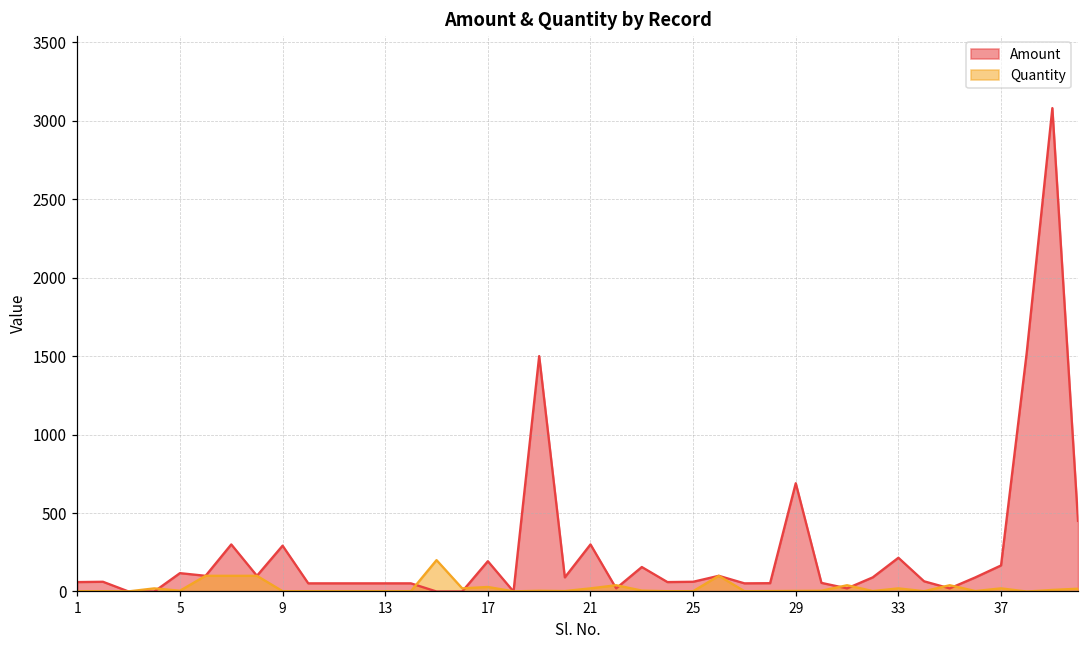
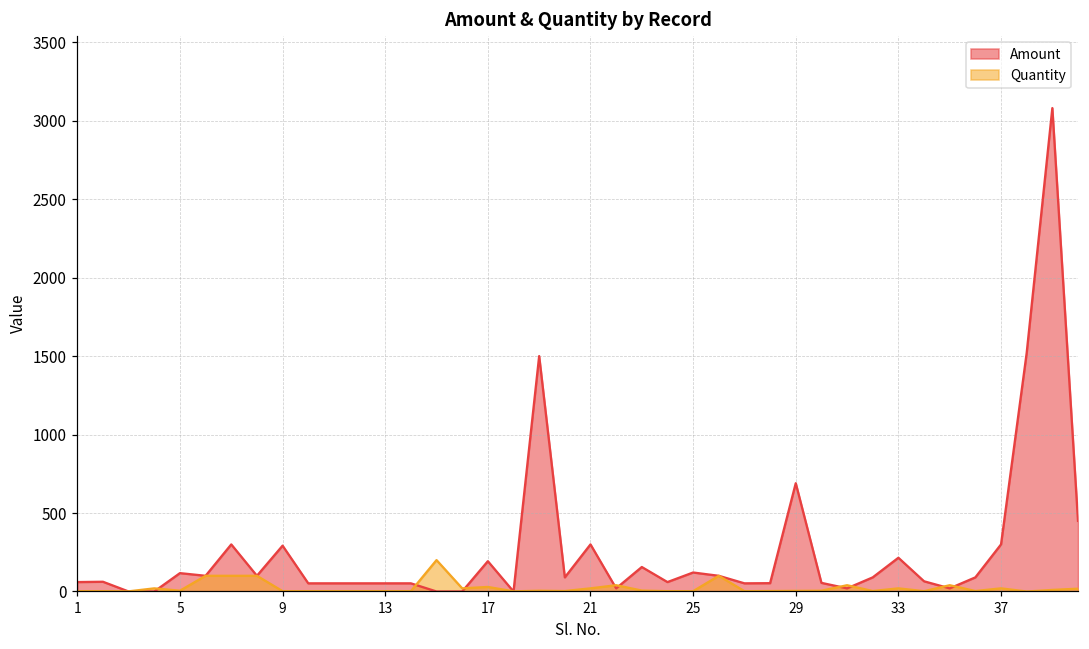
Amount, 25: 60 -> 120
Amount, 37: 170 -> 300
